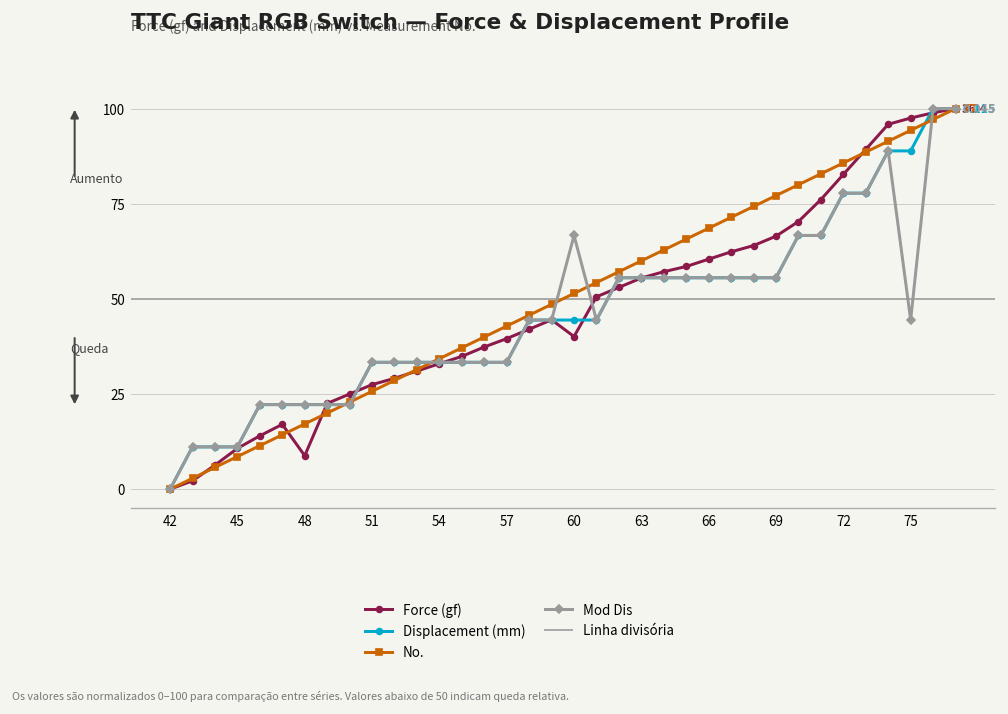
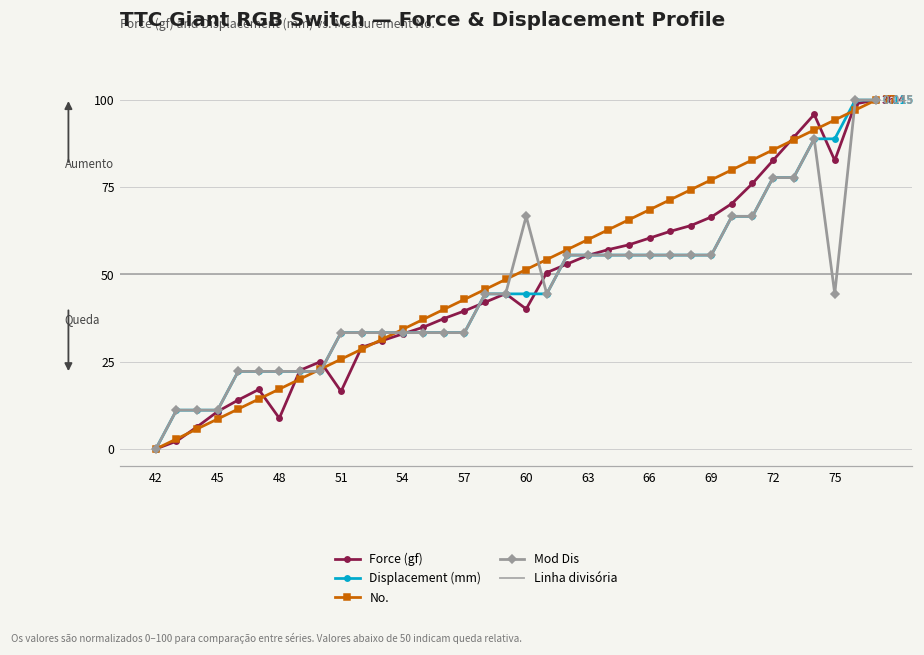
Force (gf), 51: 27 -> 16
Force (gf), 75: 98 -> 83
